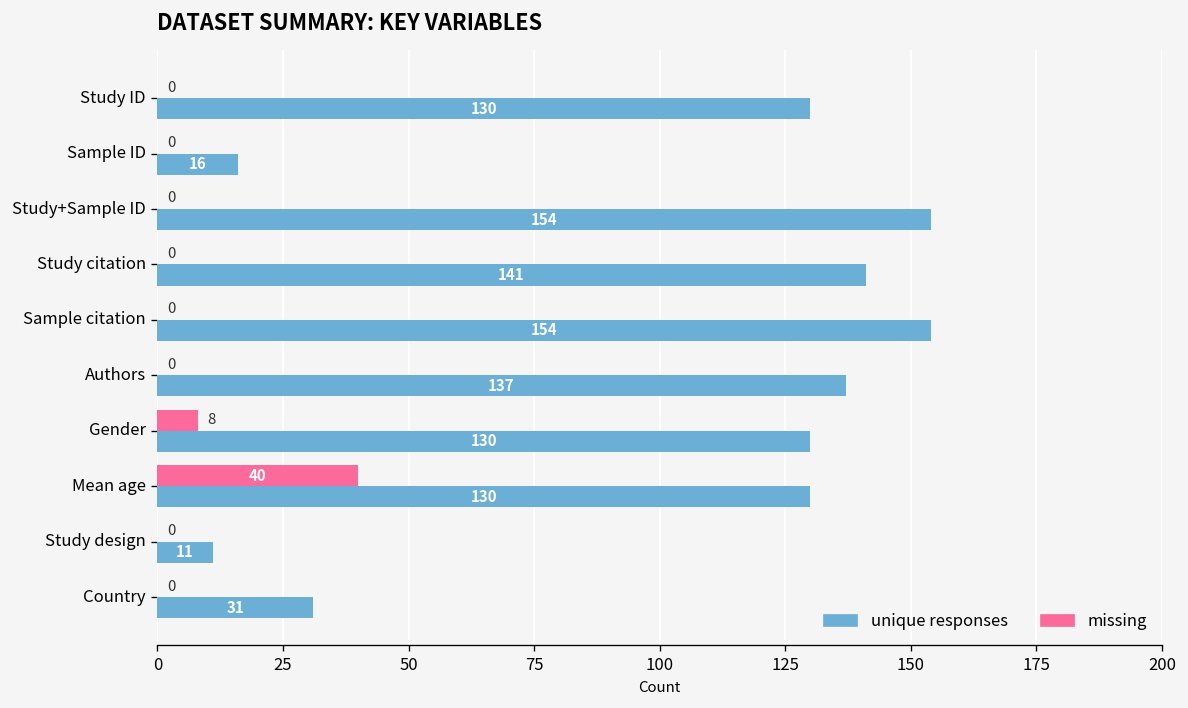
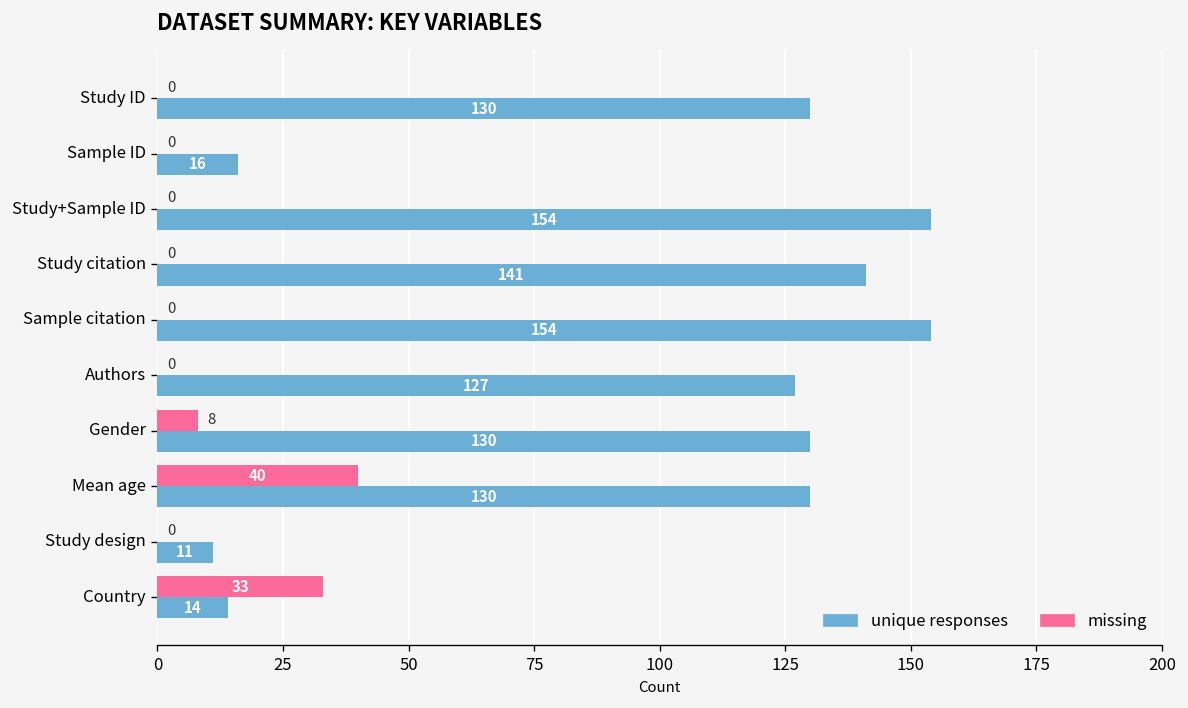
unique responses, Authors: 137 -> 127
missing, Country: 0 -> 33
unique responses, Country: 31 -> 14
